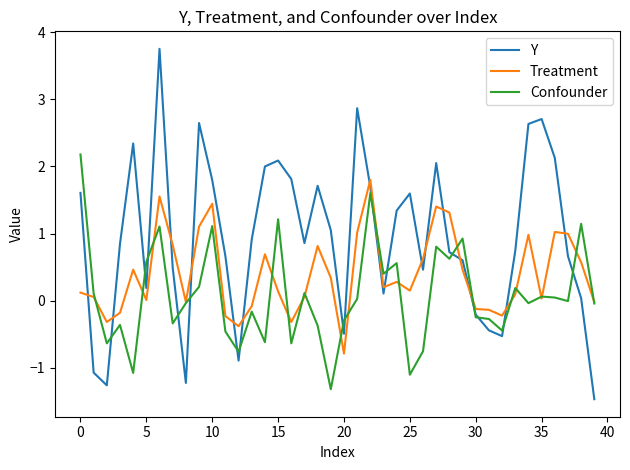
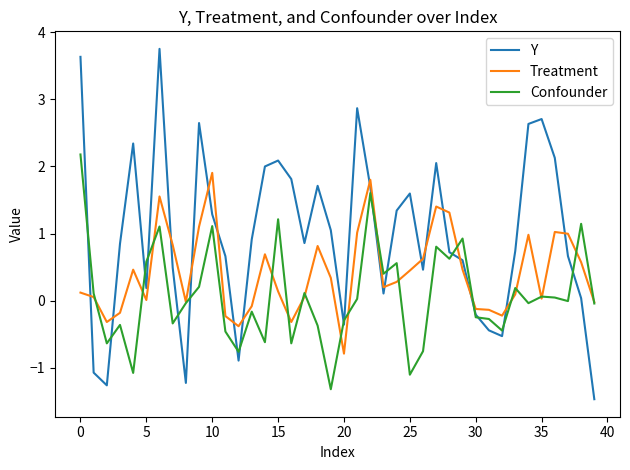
Y, 0: 1.6 -> 3.6
Y, 10: 1.8 -> 1.3
Treatment, 10: 1.4 -> 1.9
Y, 20: -0.5 -> -0.4
Treatment, 25: 0.1 -> 0.4
